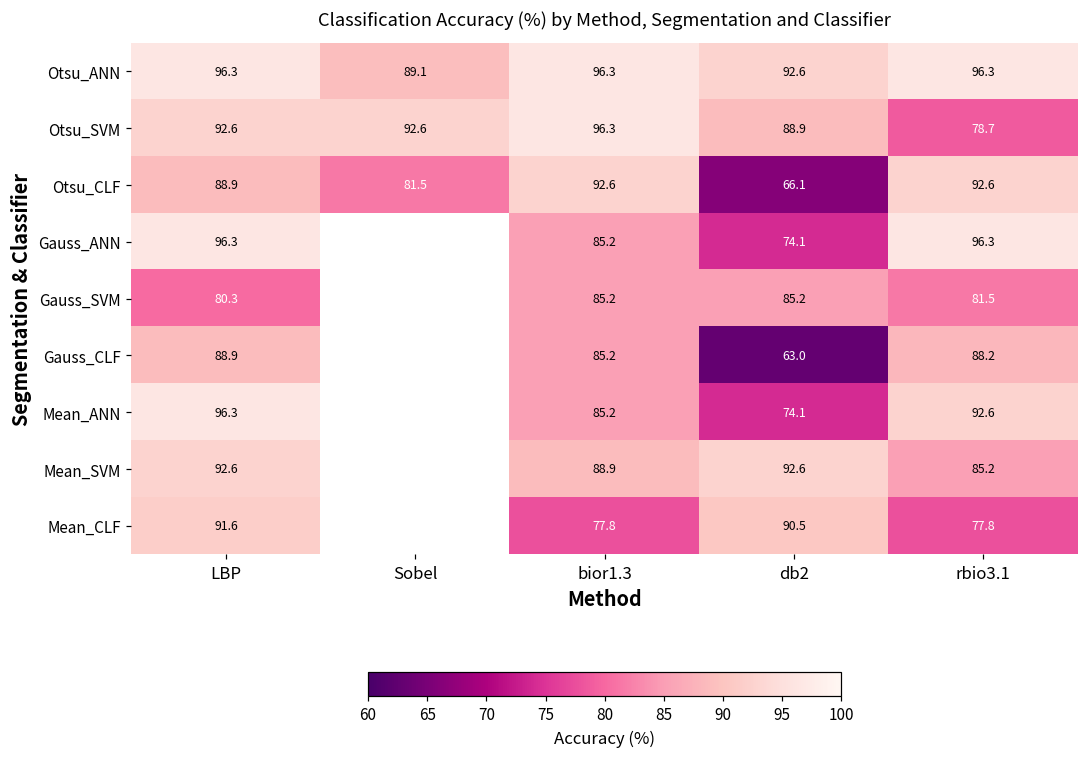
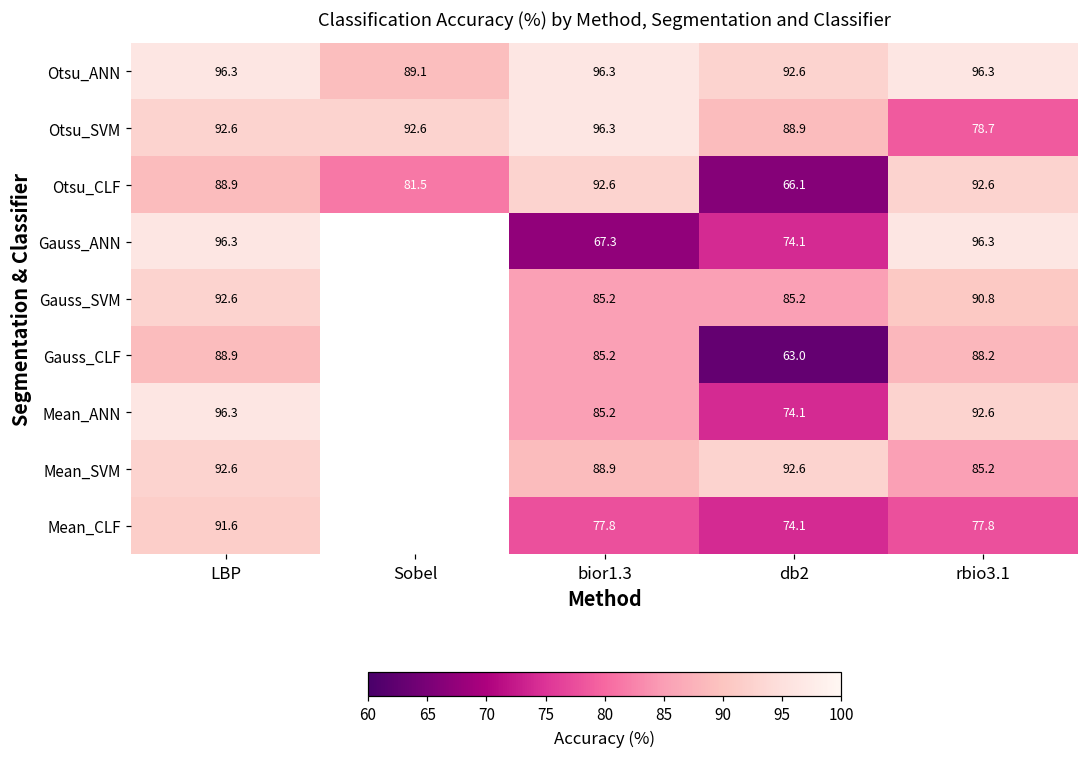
Gauss_ANN, bior1.3: 85.2 -> 67.3
Gauss_SVM, LBP: 80.3 -> 92.6
Gauss_SVM, rbio3.1: 81.5 -> 90.8
Mean_CLF, db2: 90.5 -> 74.1
